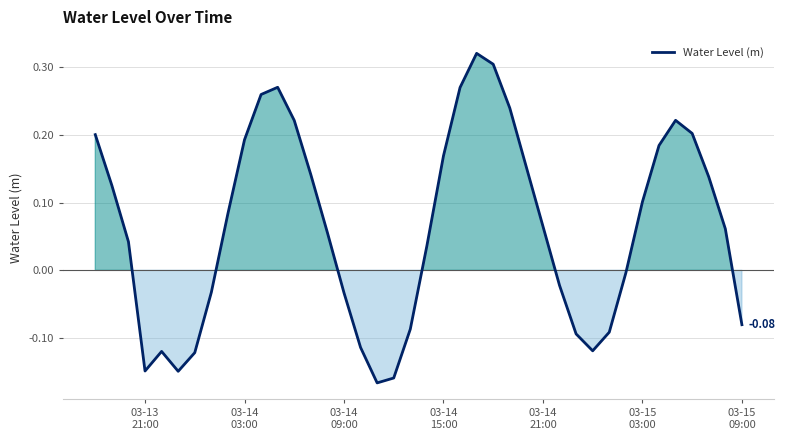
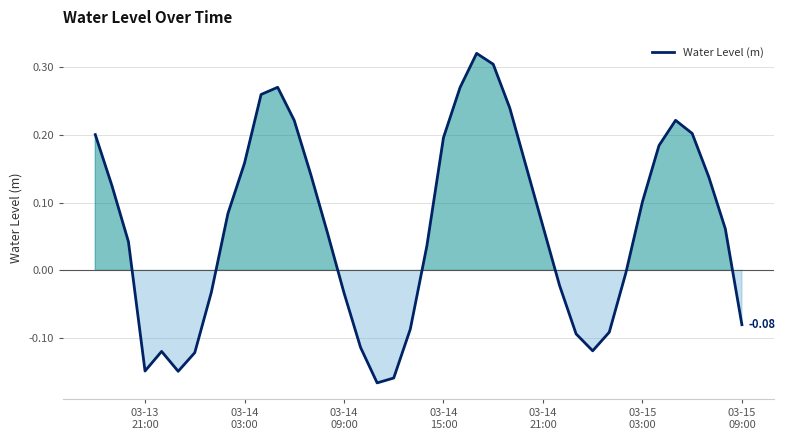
03-14 03:00: 0.19 -> 0.16
03-14 15:00: 0.17 -> 0.20
